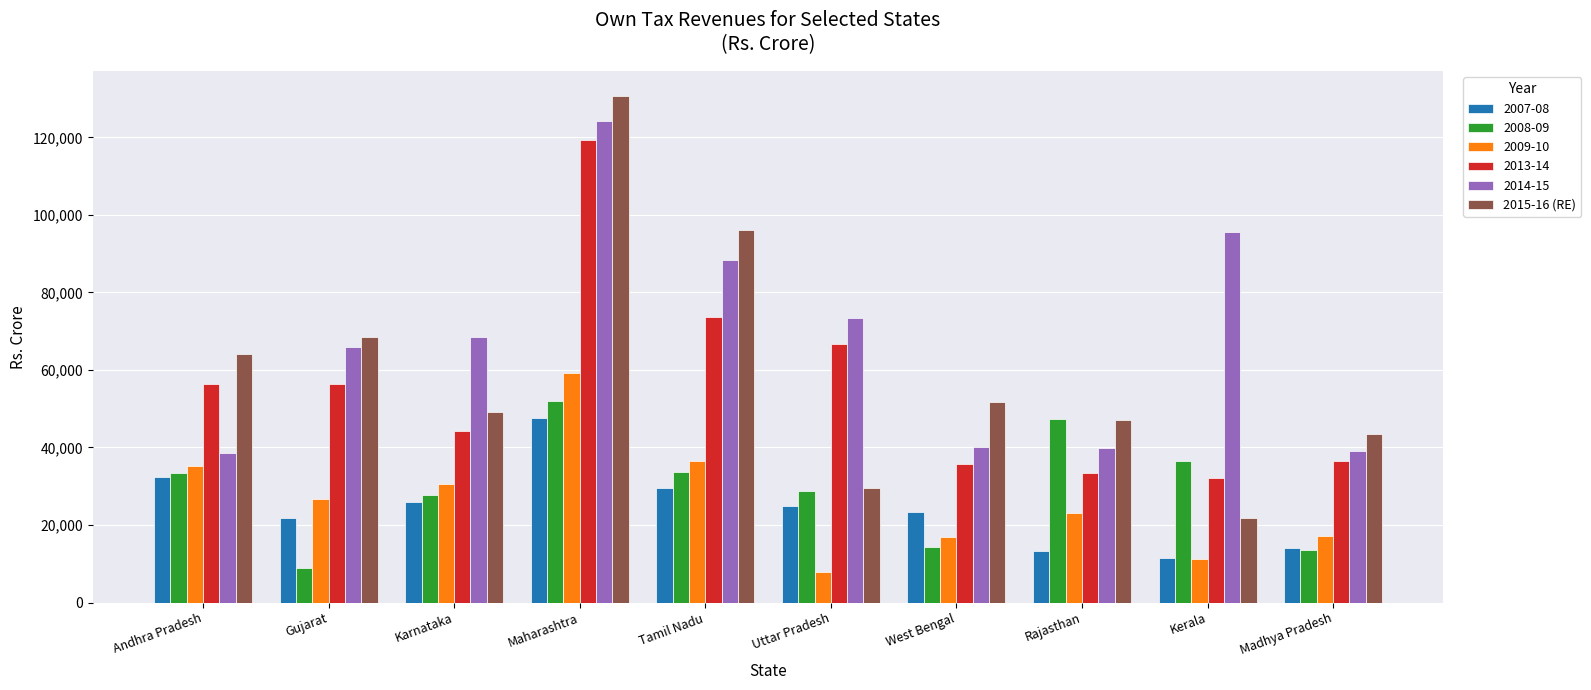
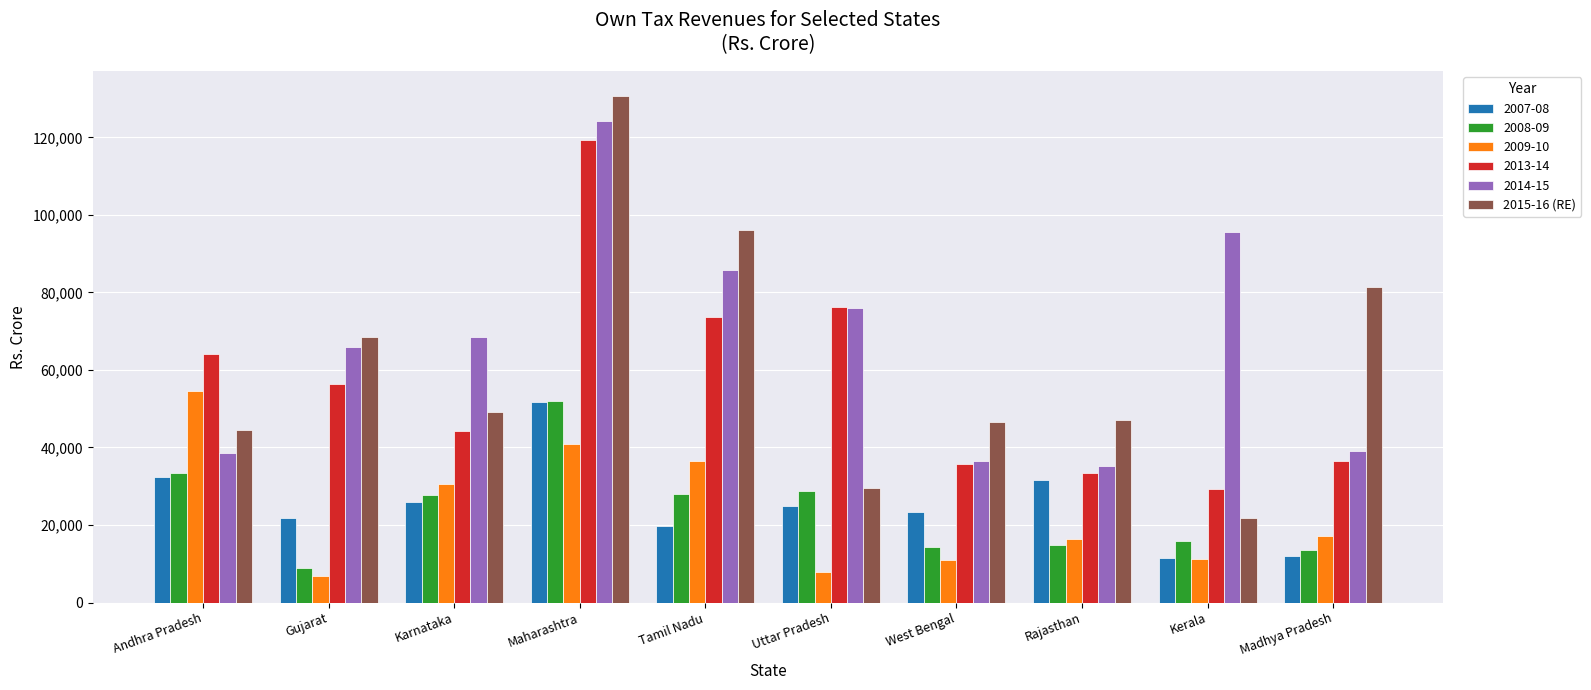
2009-10, Andhra Pradesh: 35,000 -> 55,000
2013-14, Andhra Pradesh: 56,000 -> 64,000
2015-16 (RE), Andhra Pradesh: 64,000 -> 44,000
2009-10, Gujarat: 27,000 -> 7,000
2007-08, Maharashtra: 48,000 -> 52,000
2009-10, Maharashtra: 59,000 -> 41,000
2007-08, Tamil Nadu: 30,000 -> 20,000
2008-09, Tamil Nadu: 34,000 -> 28,000
2014-15, Tamil Nadu: 88,000 -> 86,000
2013-14, Uttar Pradesh: 67,000 -> 76,000
2014-15, Uttar Pradesh: 73,000 -> 76,000
2009-10, West Bengal: 17,000 -> 11,000
2014-15, West Bengal: 40,000 -> 37,000
2015-16 (RE), West Bengal: 52,000 -> 47,000
2007-08, Rajasthan: 13,000 -> 32,000
2008-09, Rajasthan: 47,000 -> 15,000
2009-10, Rajasthan: 23,000 -> 16,000
2014-15, Rajasthan: 40,000 -> 35,000
2008-09, Kerala: 36,000 -> 16,000
2013-14, Kerala: 32,000 -> 29,000
2007-08, Madhya Pradesh: 14,000 -> 12,000
2015-16 (RE), Madhya Pradesh: 43,000 -> 81,000
